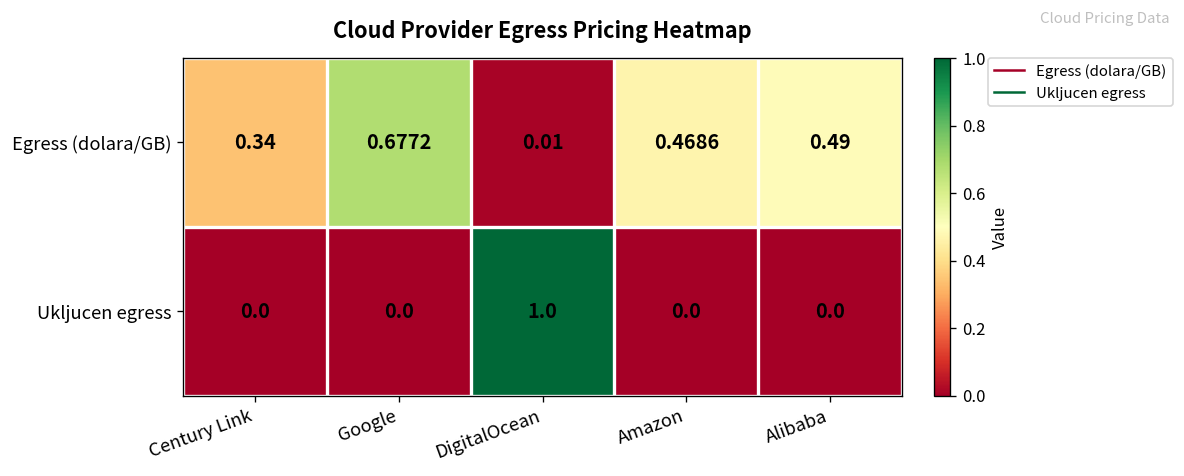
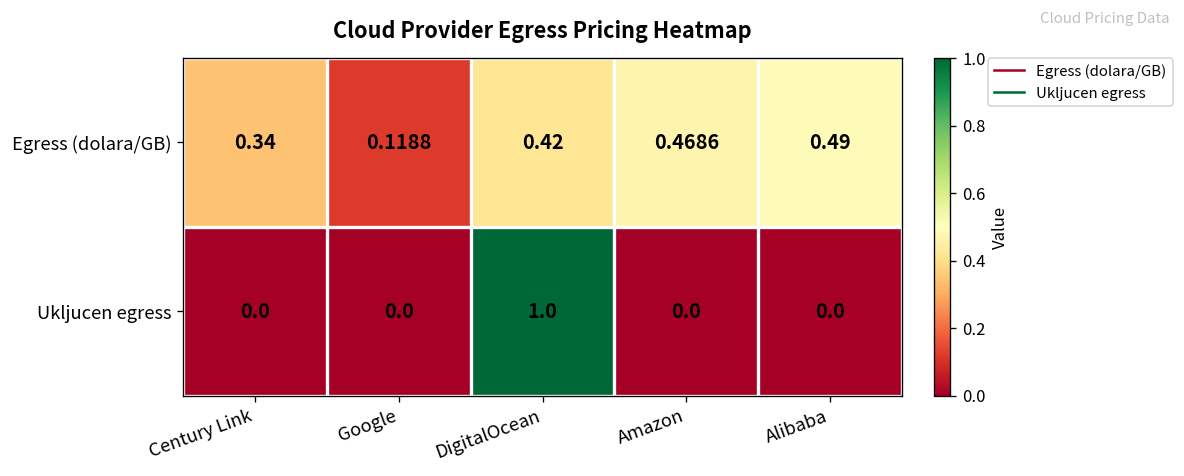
Egress (dolara/GB), Google: 0.6772 -> 0.1188
Egress (dolara/GB), DigitalOcean: 0.01 -> 0.42
